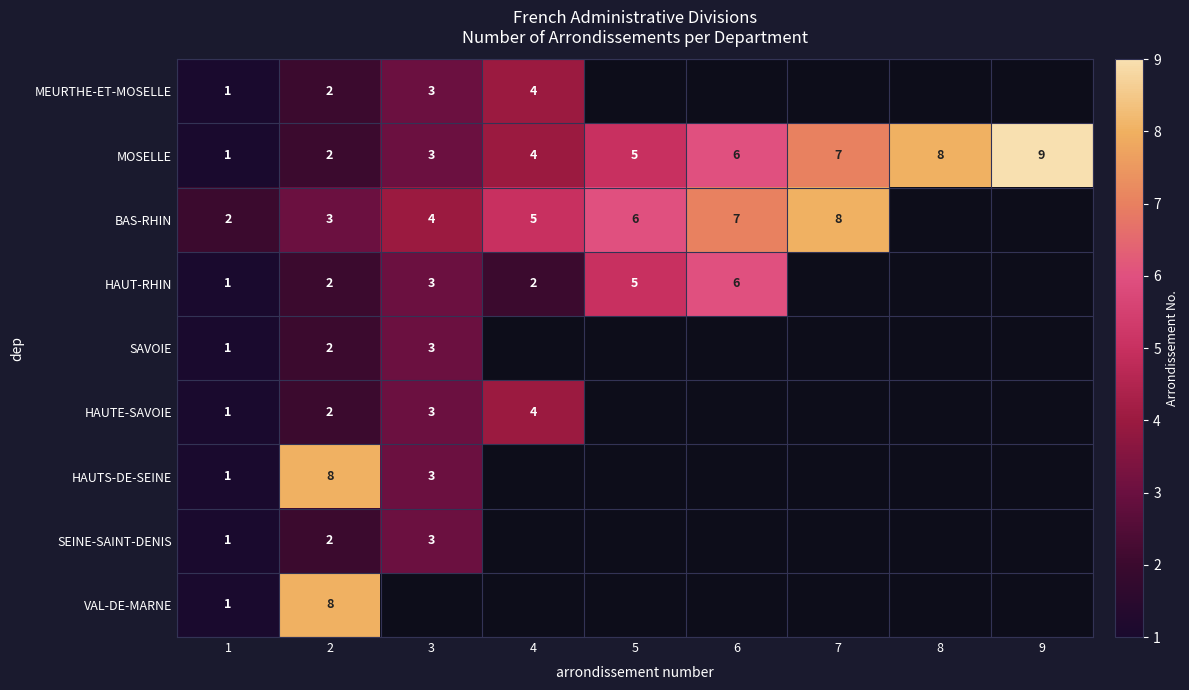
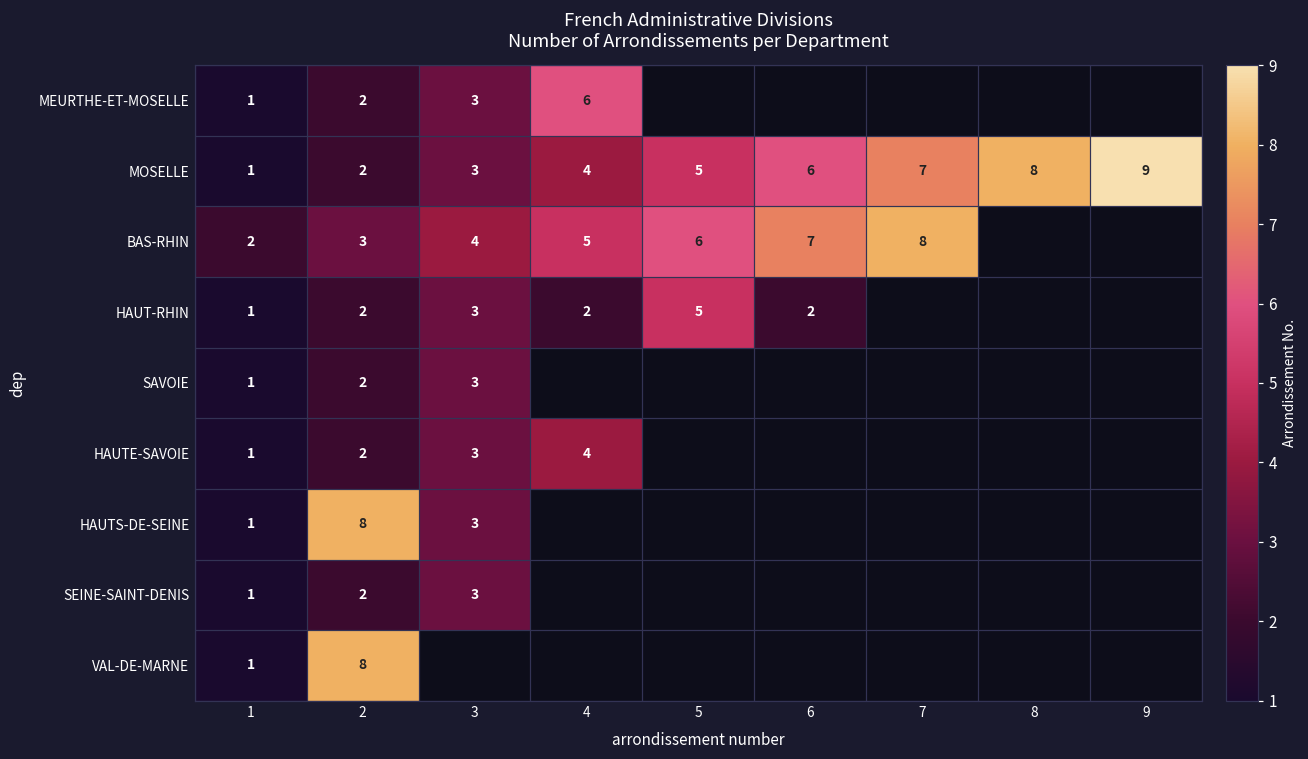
MEURTHE-ET-MOSELLE, 4: 4 -> 6
HAUT-RHIN, 6: 6 -> 2
